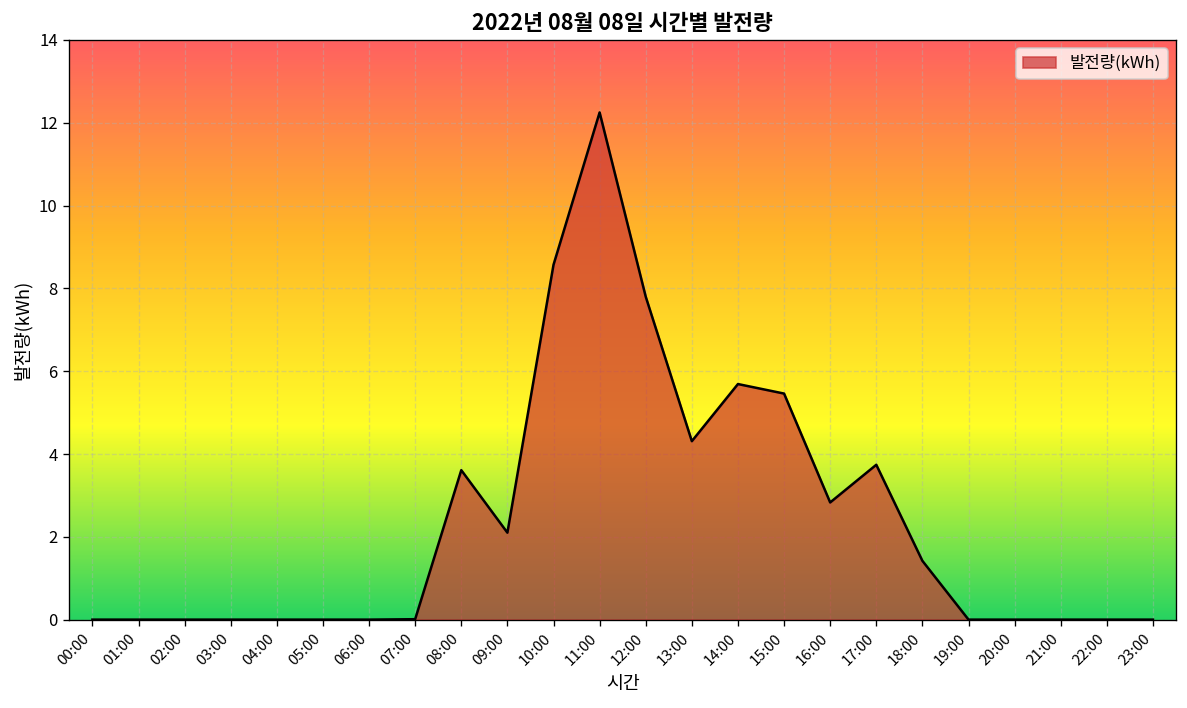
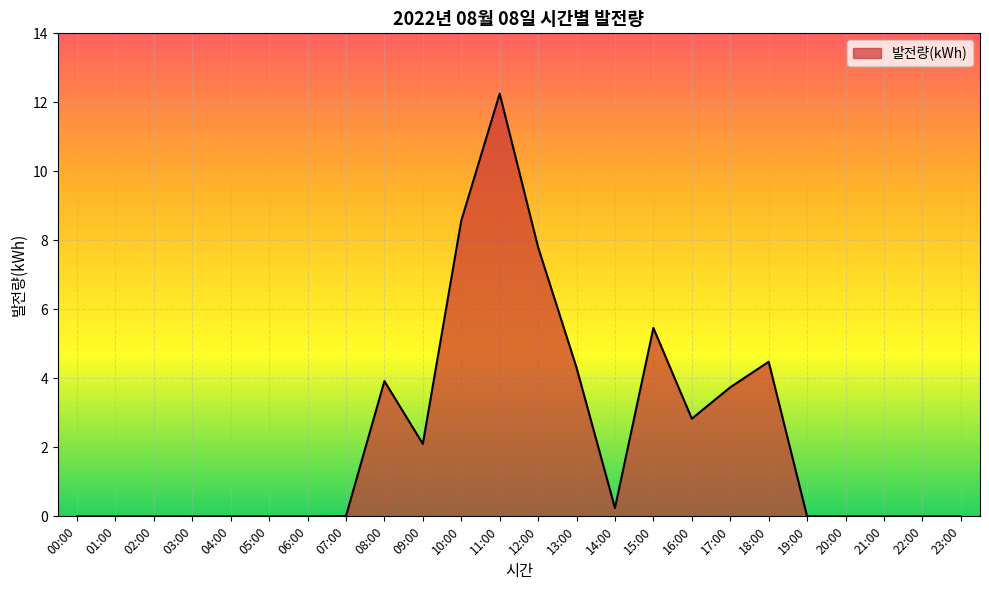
08:00: 3.6 -> 3.9
14:00: 5.7 -> 0.2
18:00: 1.4 -> 4.5
